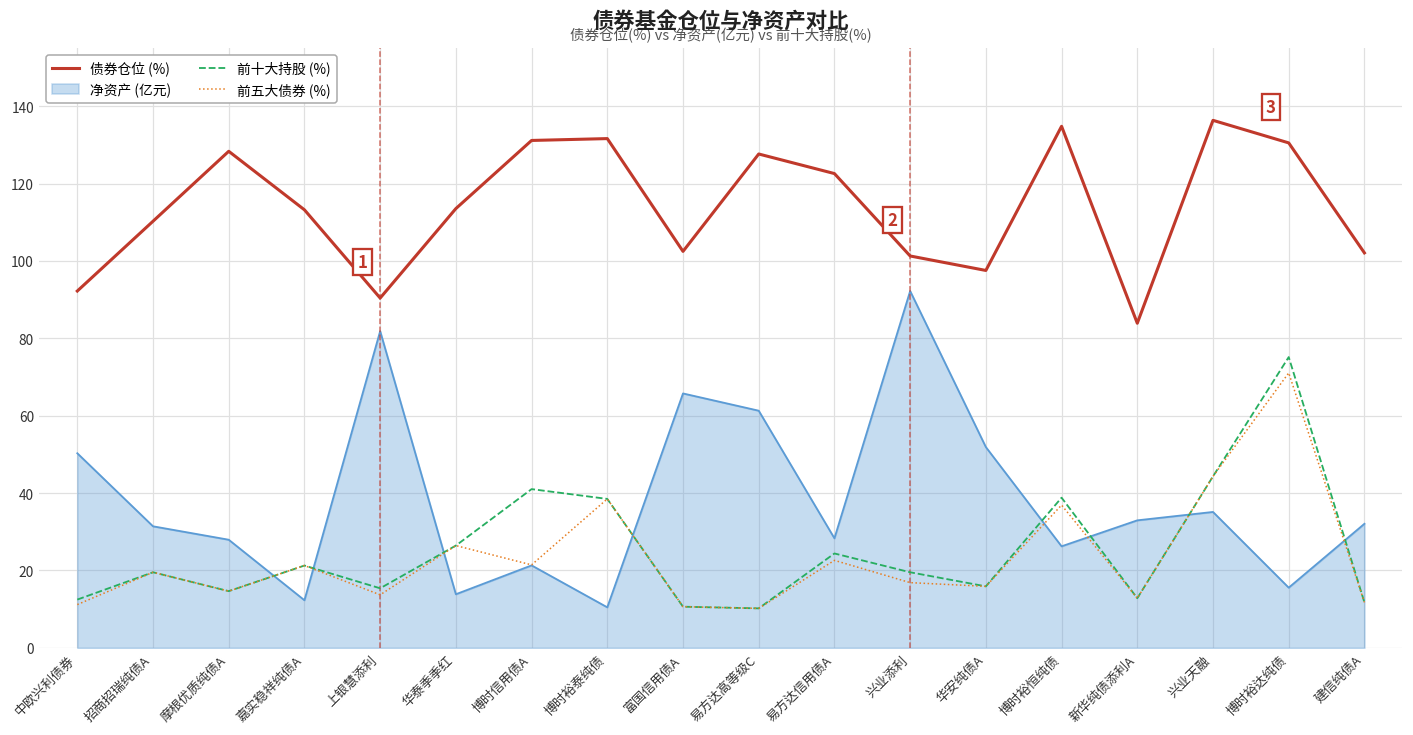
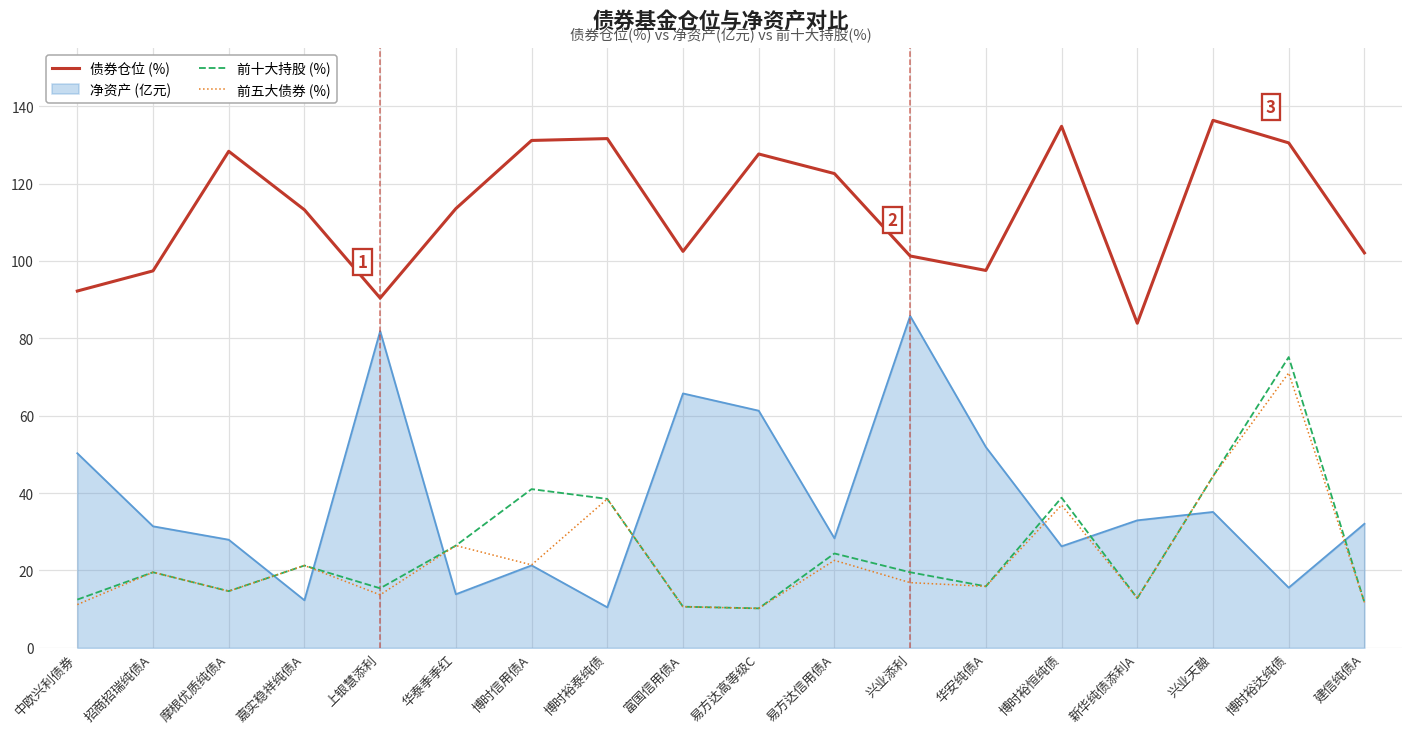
债券仓位 (%), 招商招瑞纯债A: 110 -> 97
净资产 (亿元), 兴业添利: 92 -> 86
